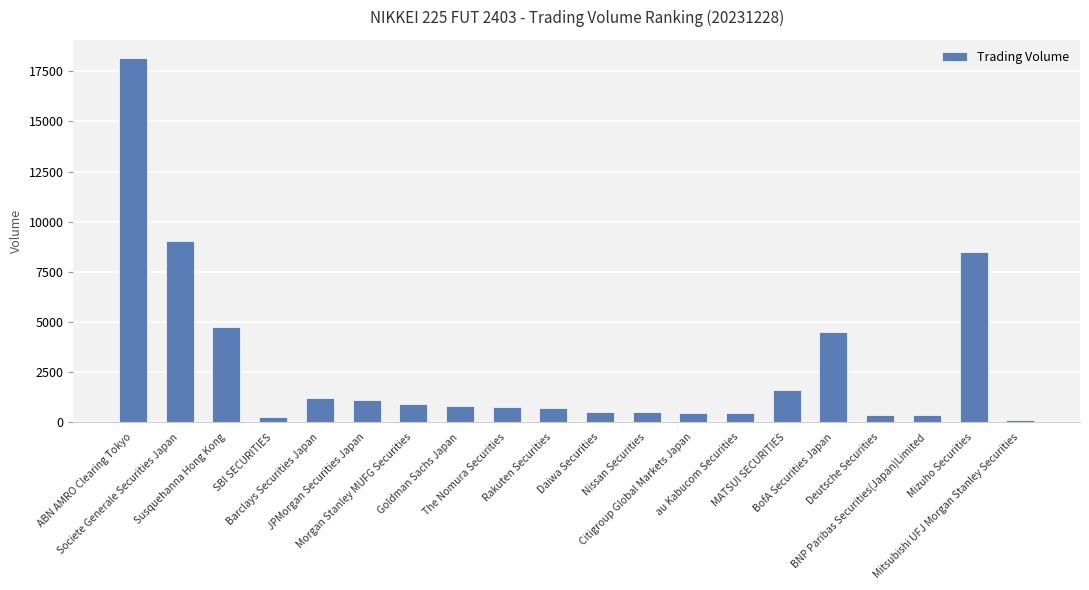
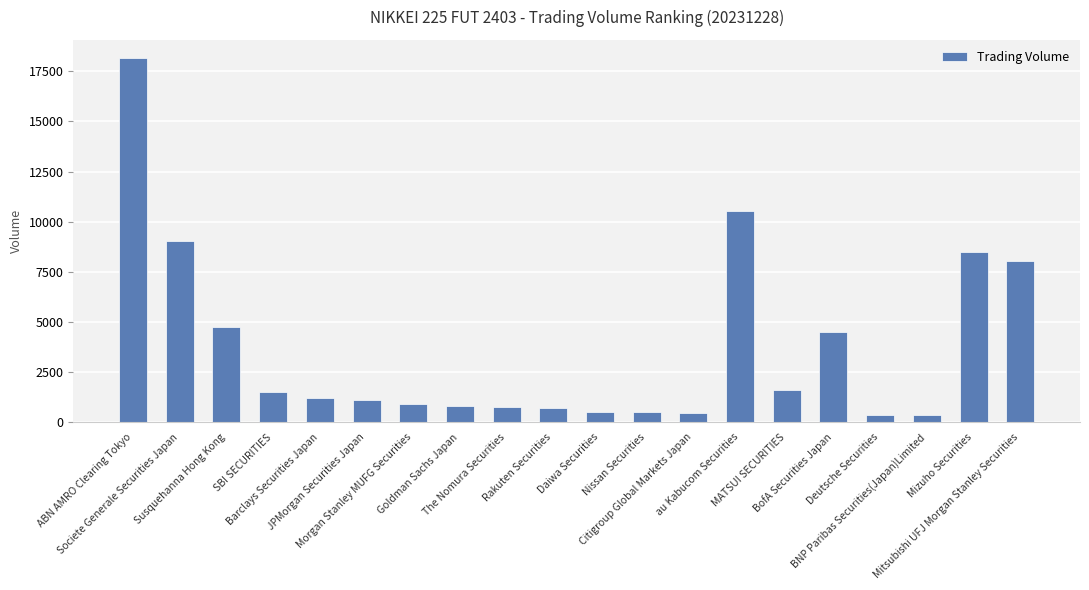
SBI SECURITIES: 300 -> 1500
au Kabucom Securities: 500 -> 10500
Mitsubishi UFJ Morgan Stanley Securities: 100 -> 8000
